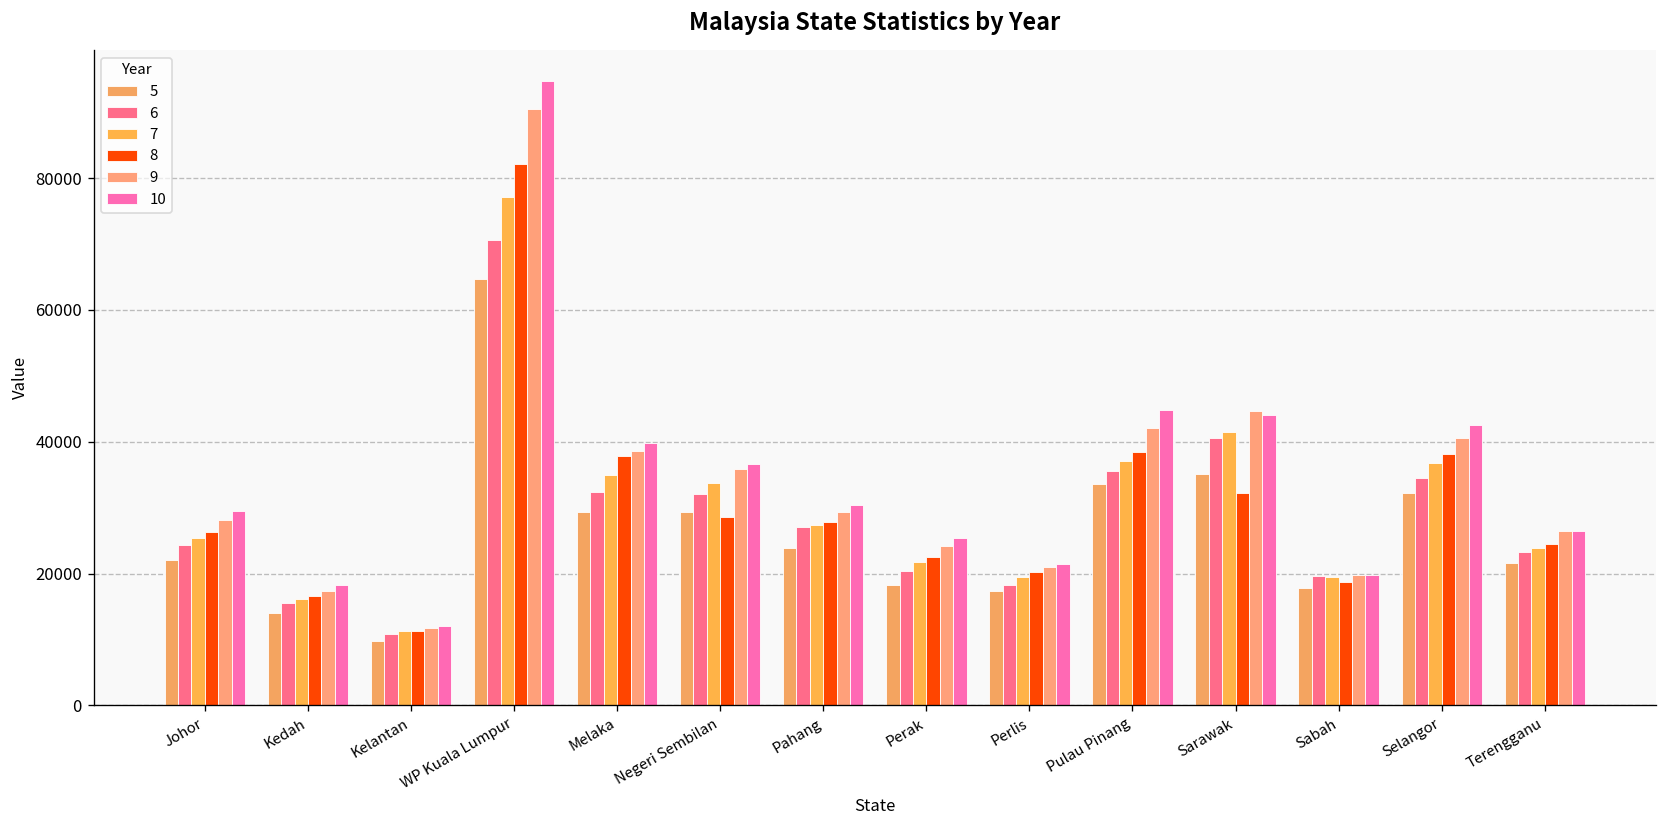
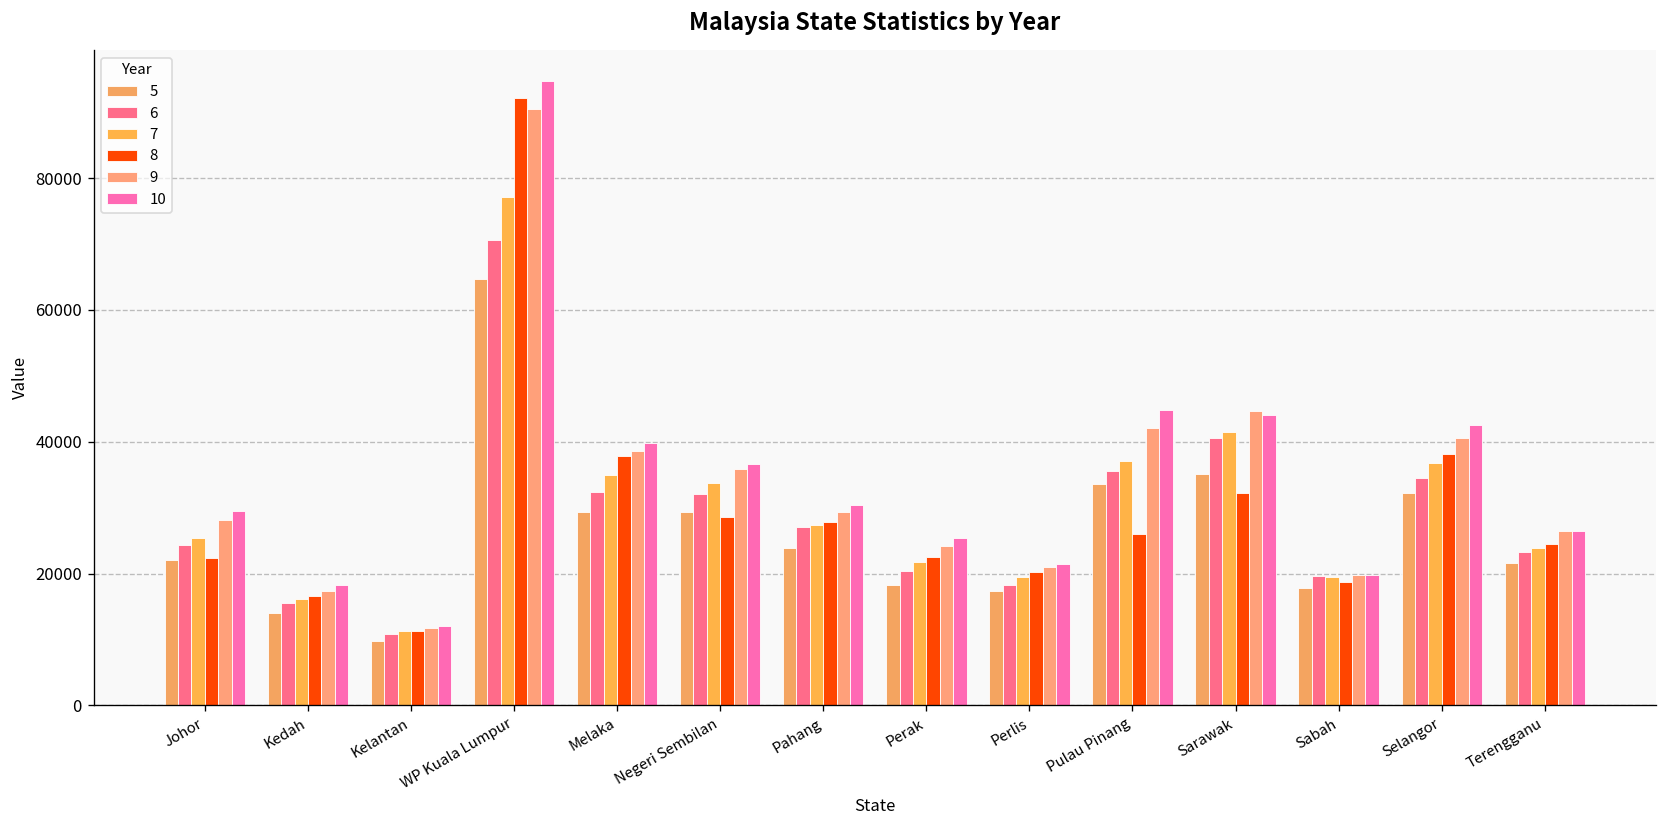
8, Johor: 26000 -> 22000
8, WP Kuala Lumpur: 82000 -> 92000
8, Pulau Pinang: 38000 -> 26000
